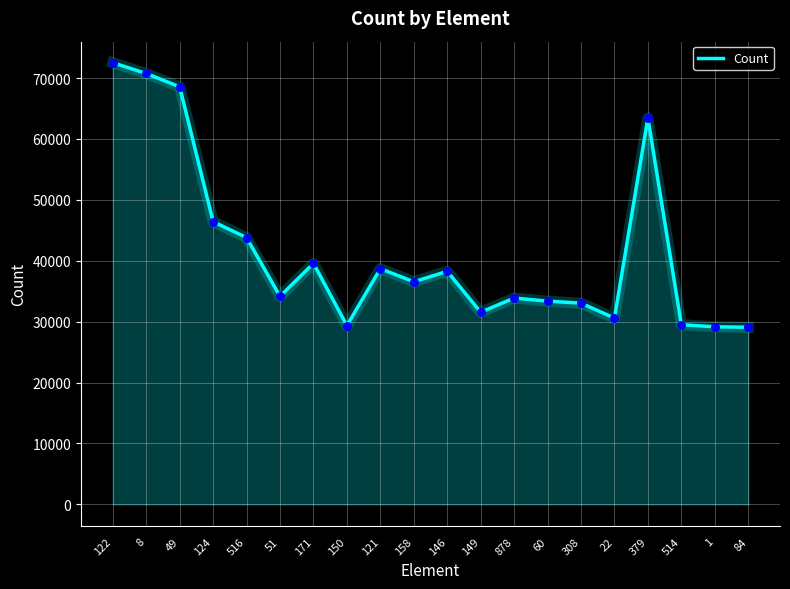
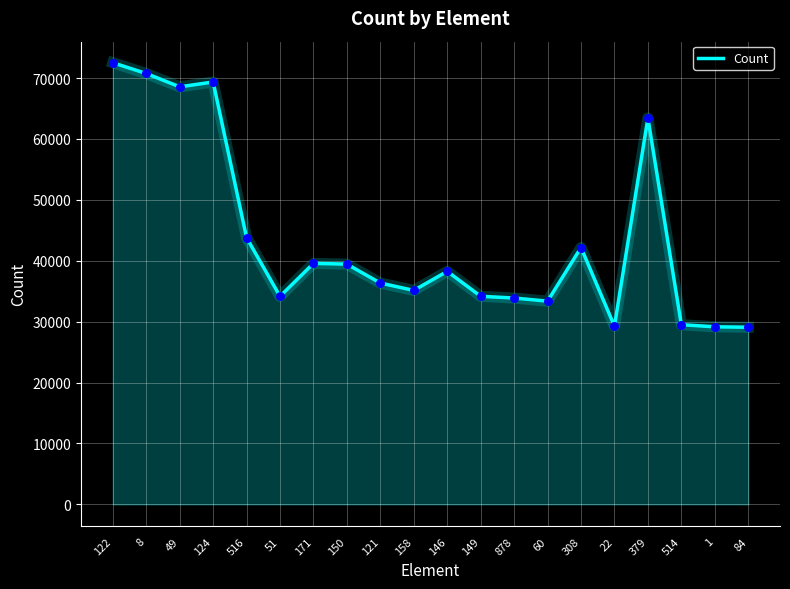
124: 46000 -> 69000
150: 29000 -> 39000
121: 39000 -> 36000
158: 37000 -> 35000
149: 32000 -> 34000
308: 33000 -> 42000
22: 31000 -> 29000
